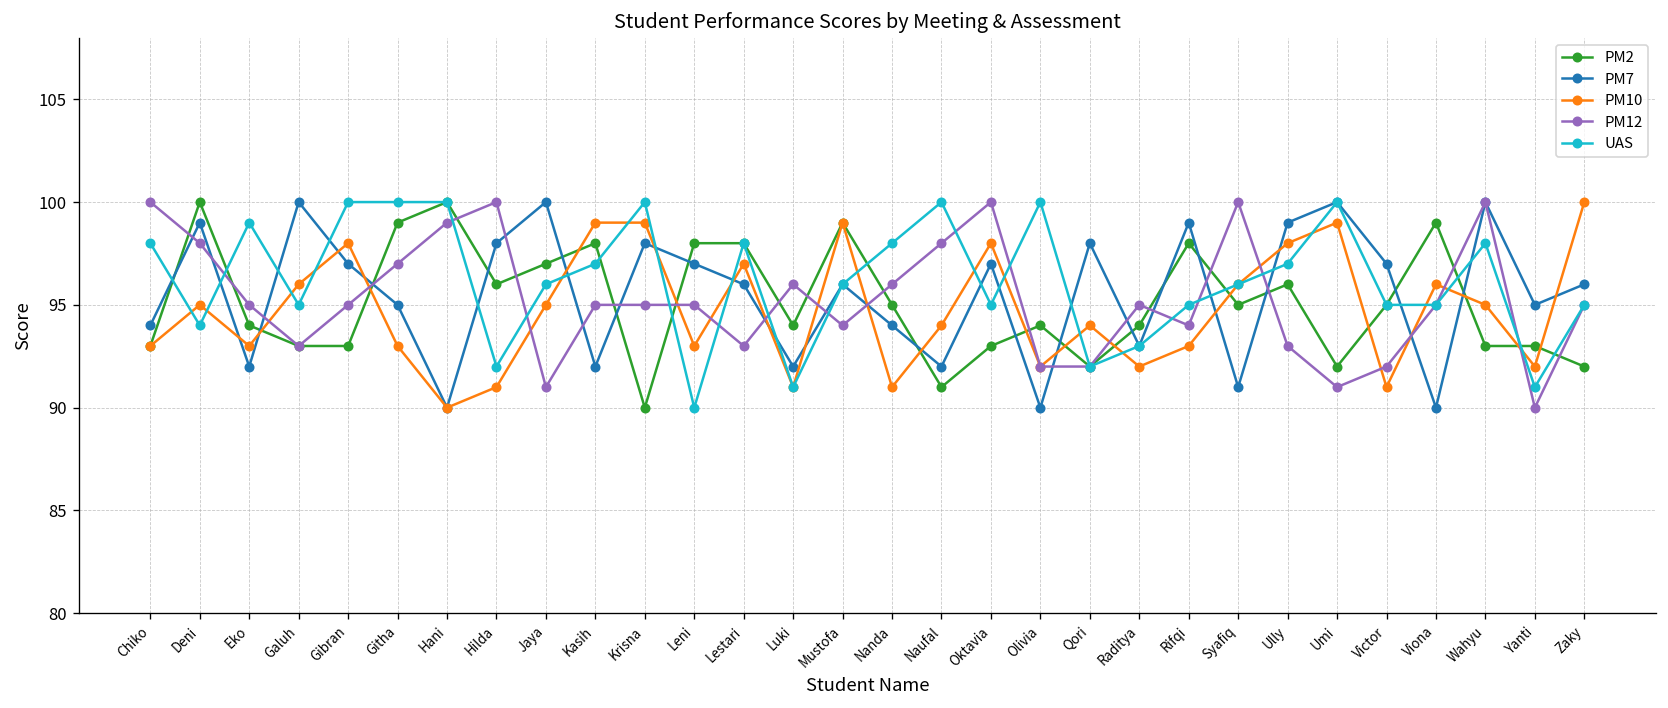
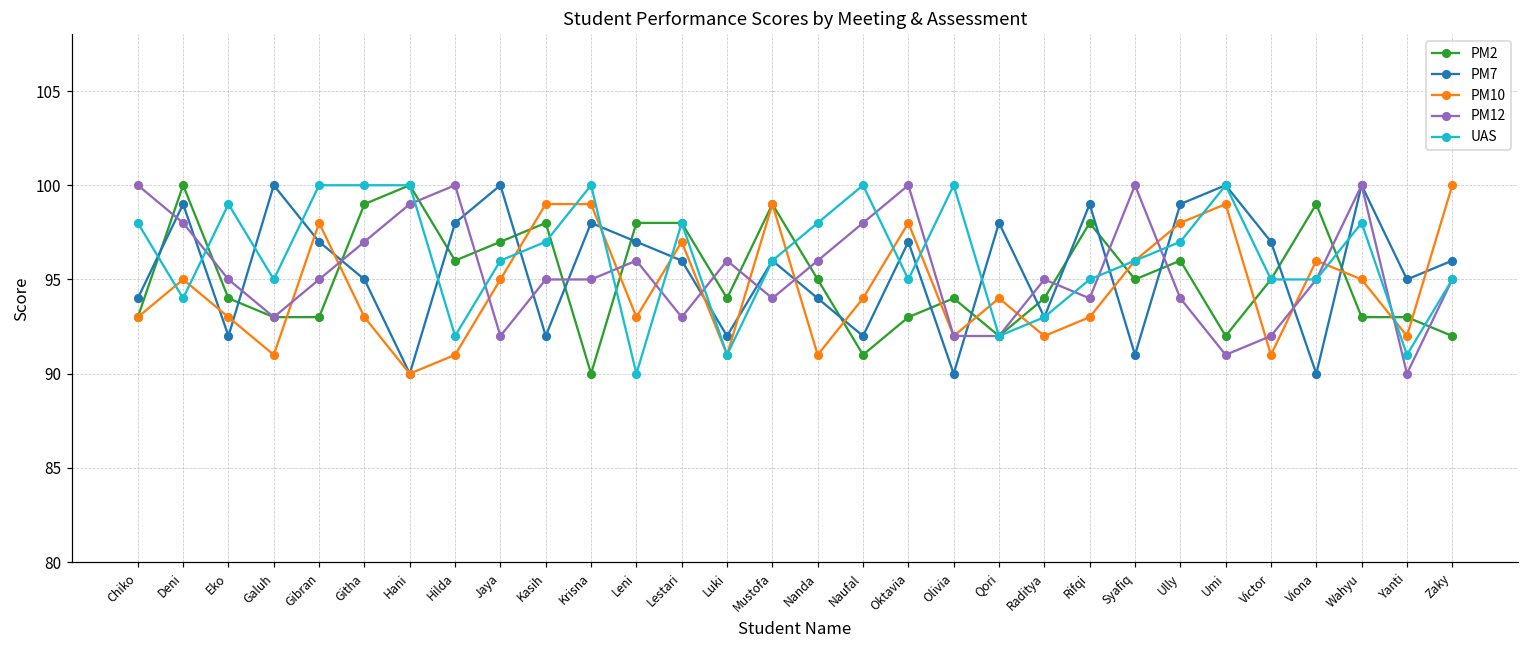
PM10, Galuh: 96 -> 91
PM12, Jaya: 91 -> 92
PM12, Leni: 95 -> 96
PM12, Ully: 93 -> 94
